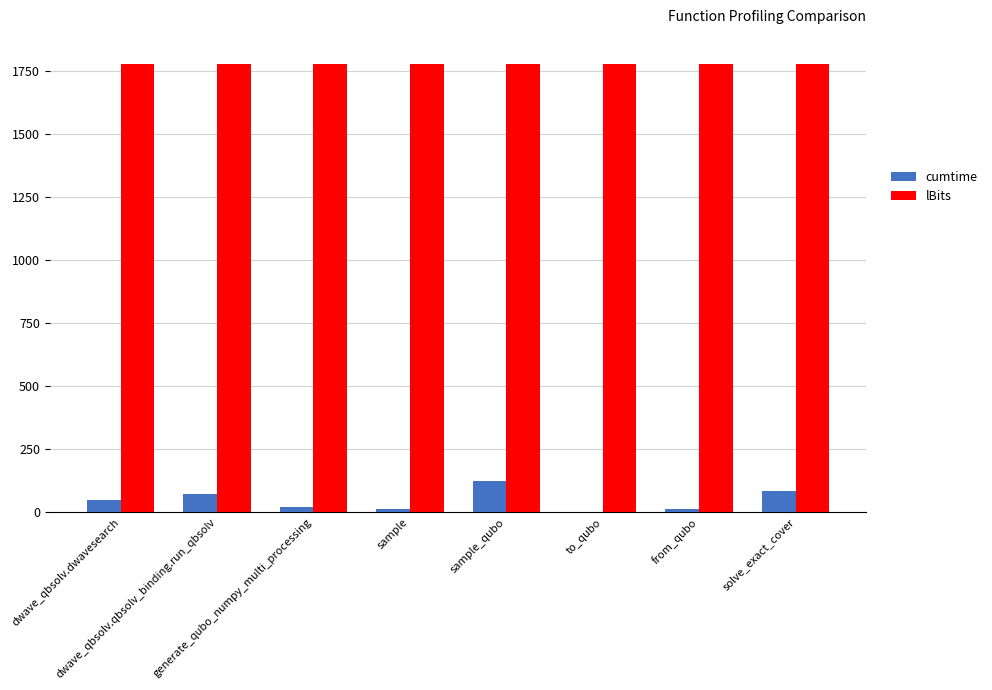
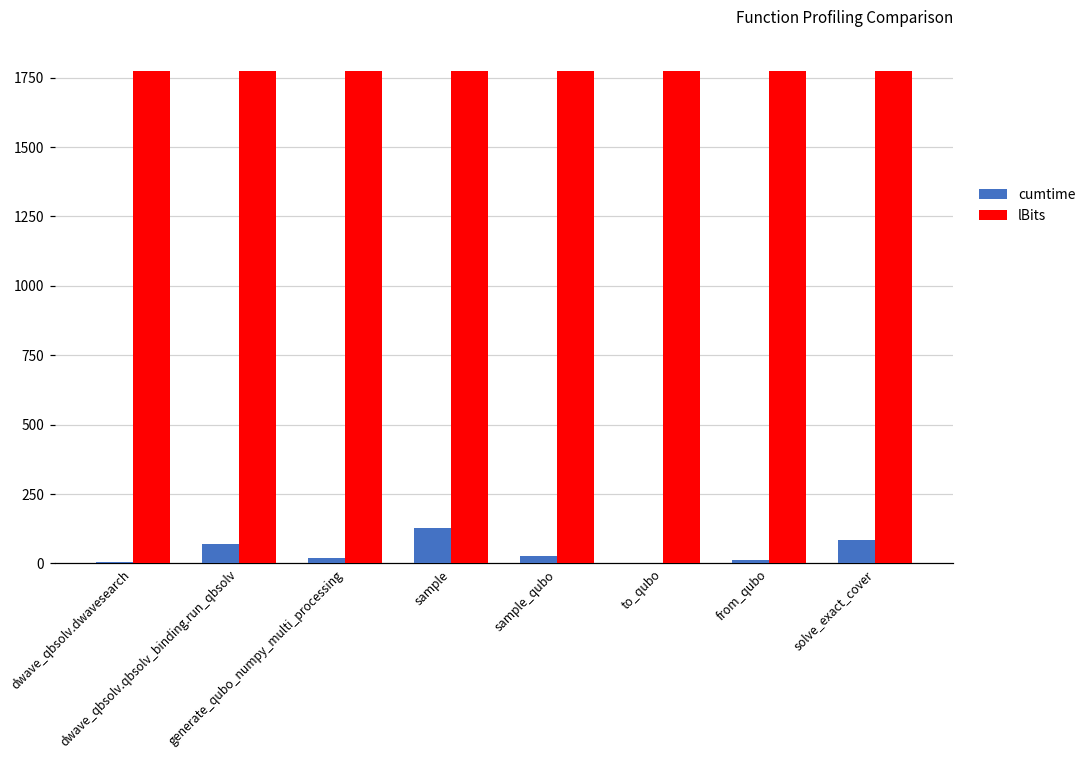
cumtime, dwave_qbsolv.dwavesearch: 50 -> 10
cumtime, sample: 10 -> 130
cumtime, sample_qubo: 130 -> 30
